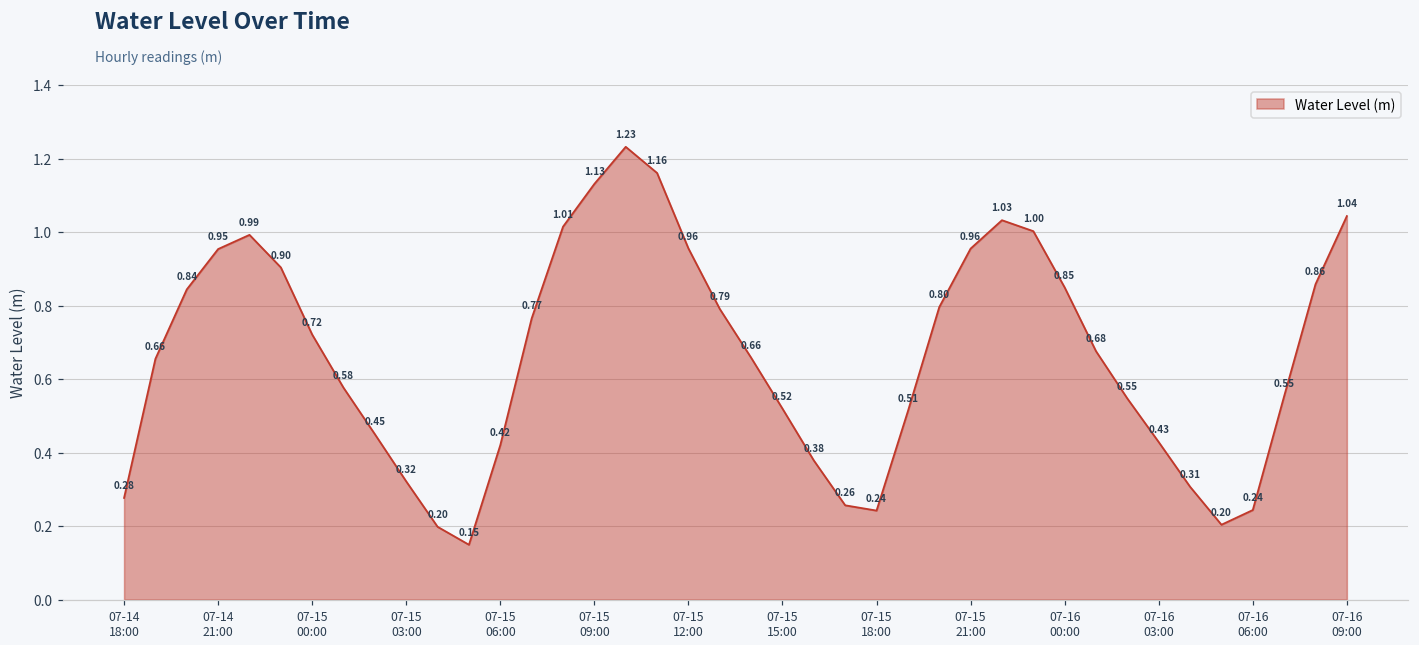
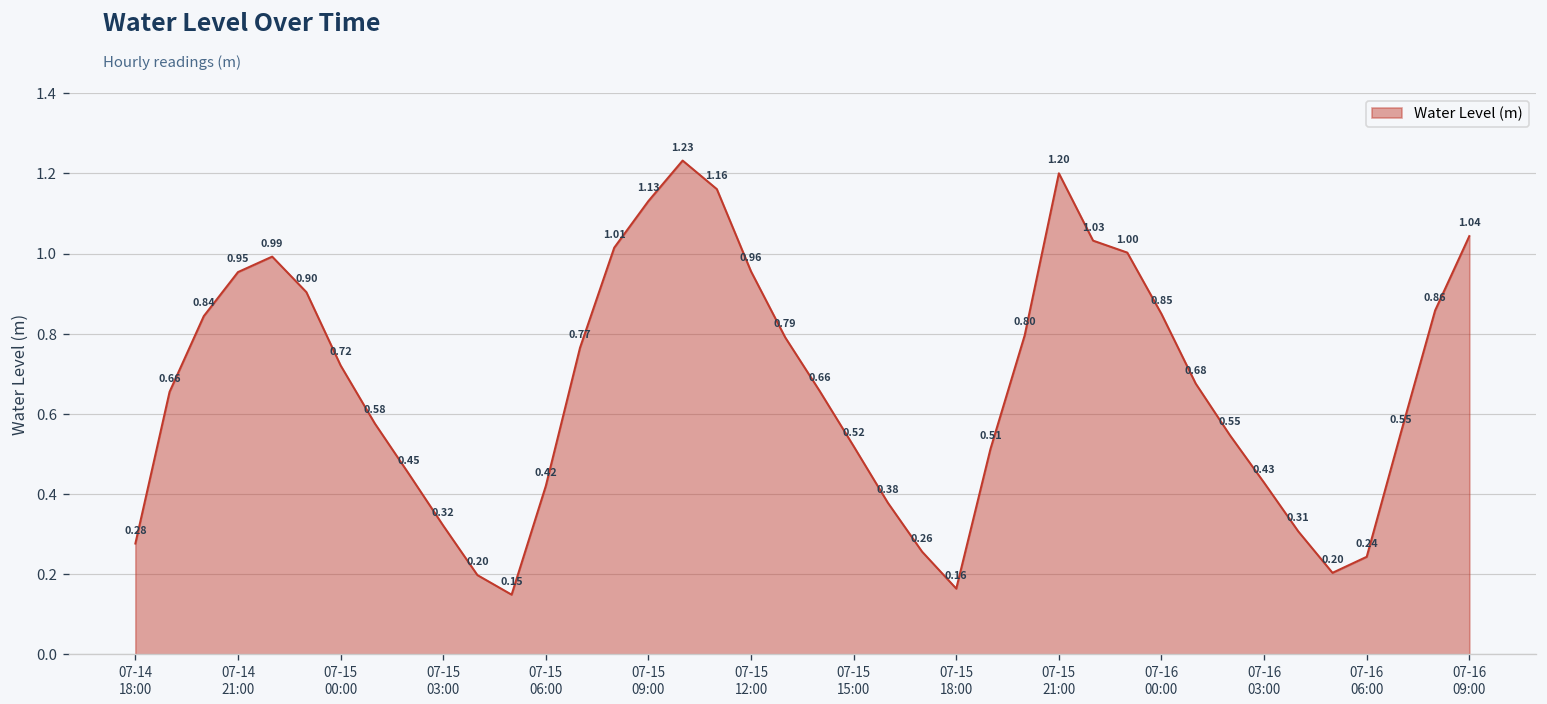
07-15 18:00: 0.24 -> 0.16
07-15 21:00: 0.96 -> 1.20
